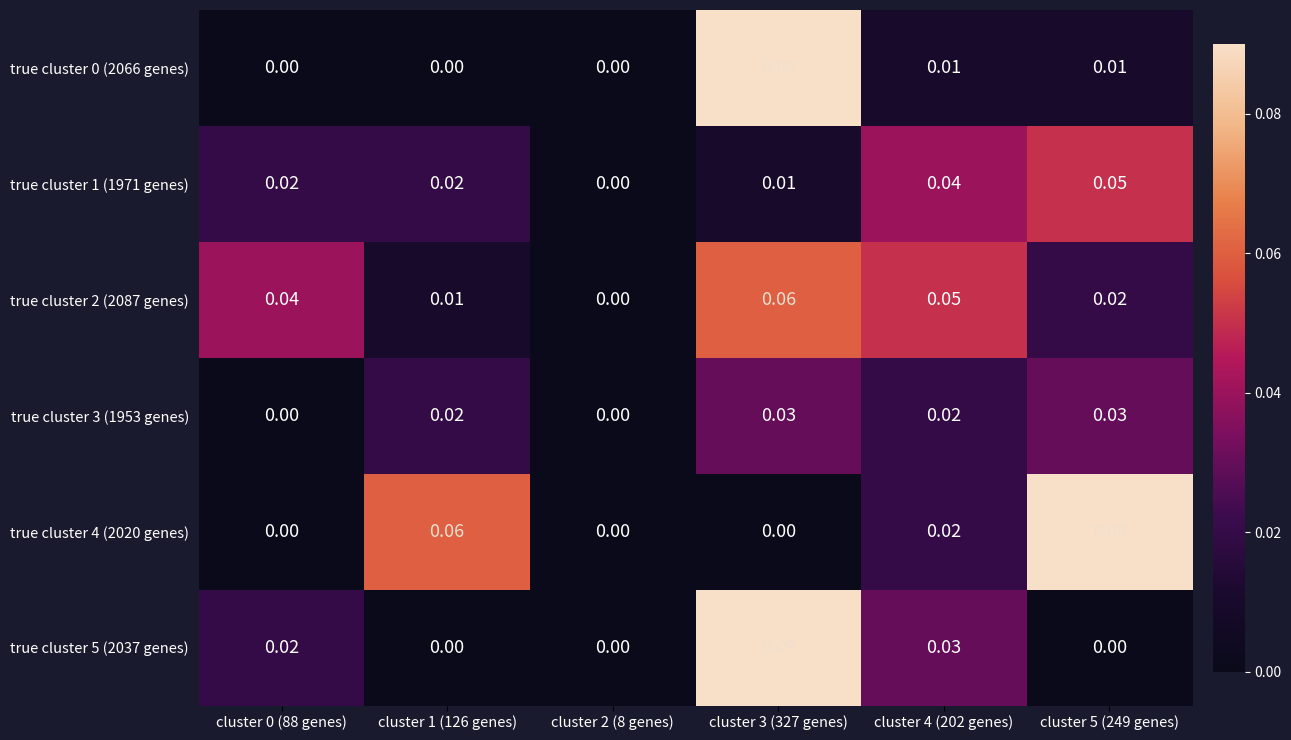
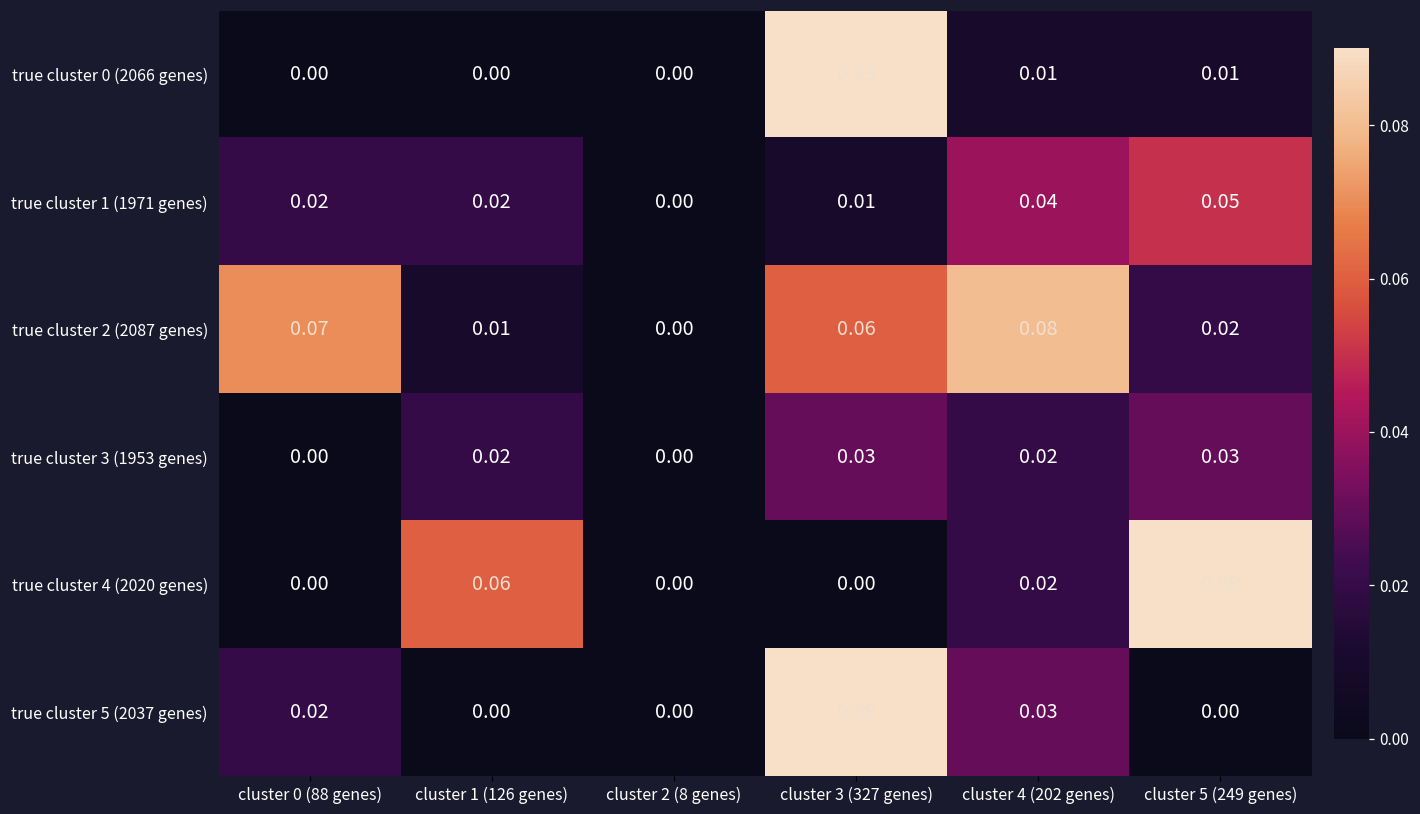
true cluster 2 (2087 genes), cluster 0 (88 genes): 0.04 -> 0.07
true cluster 2 (2087 genes), cluster 4 (202 genes): 0.05 -> 0.08
